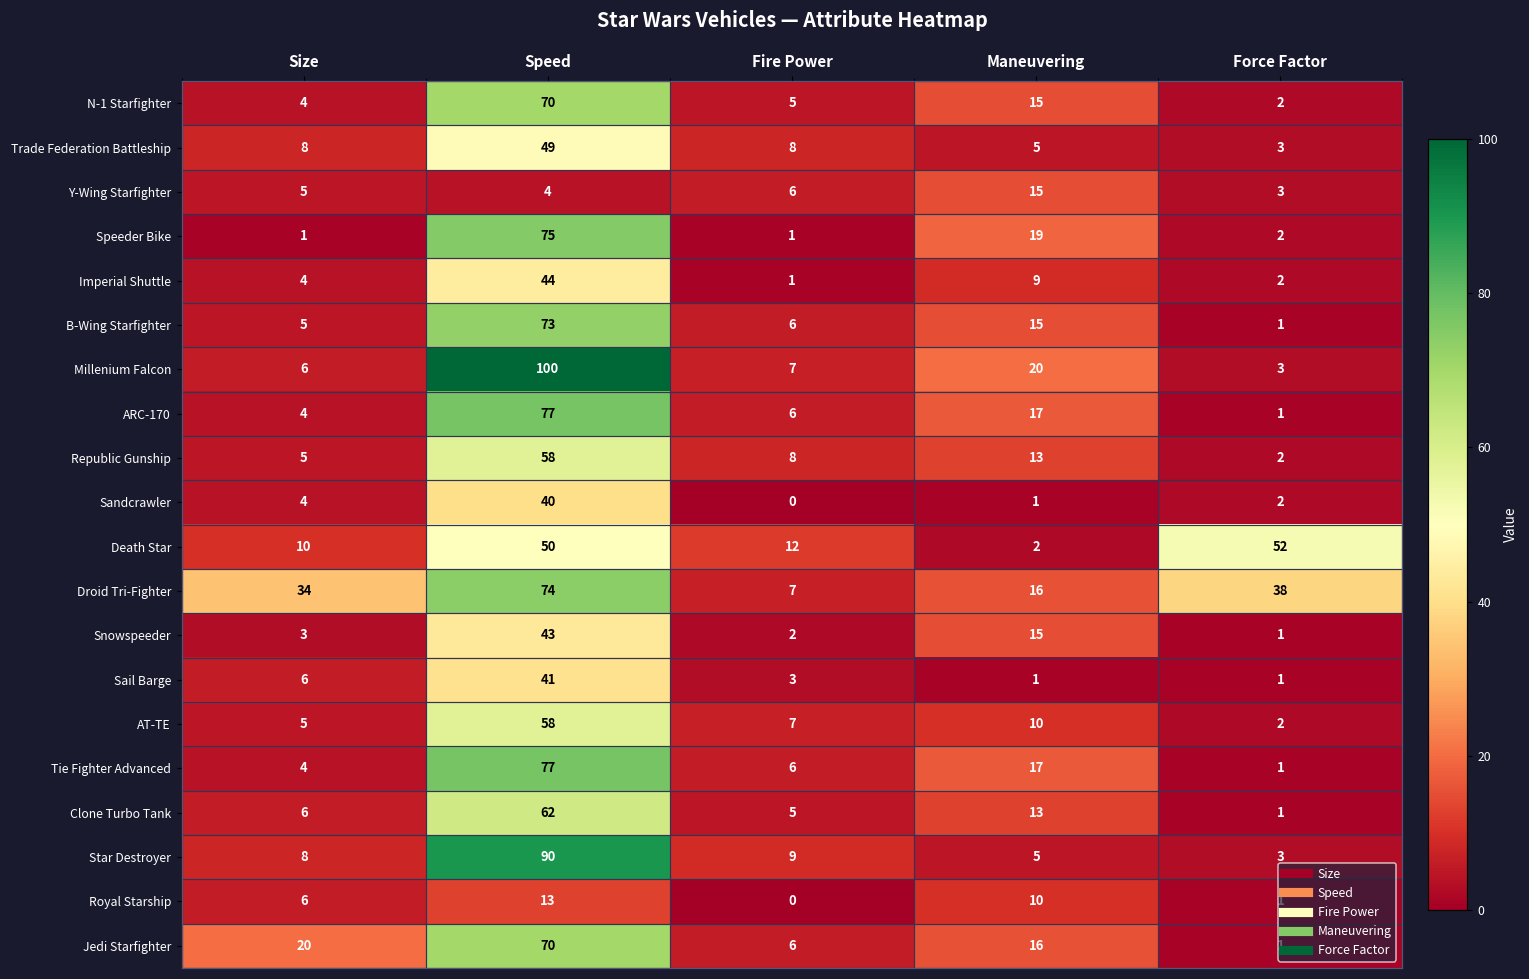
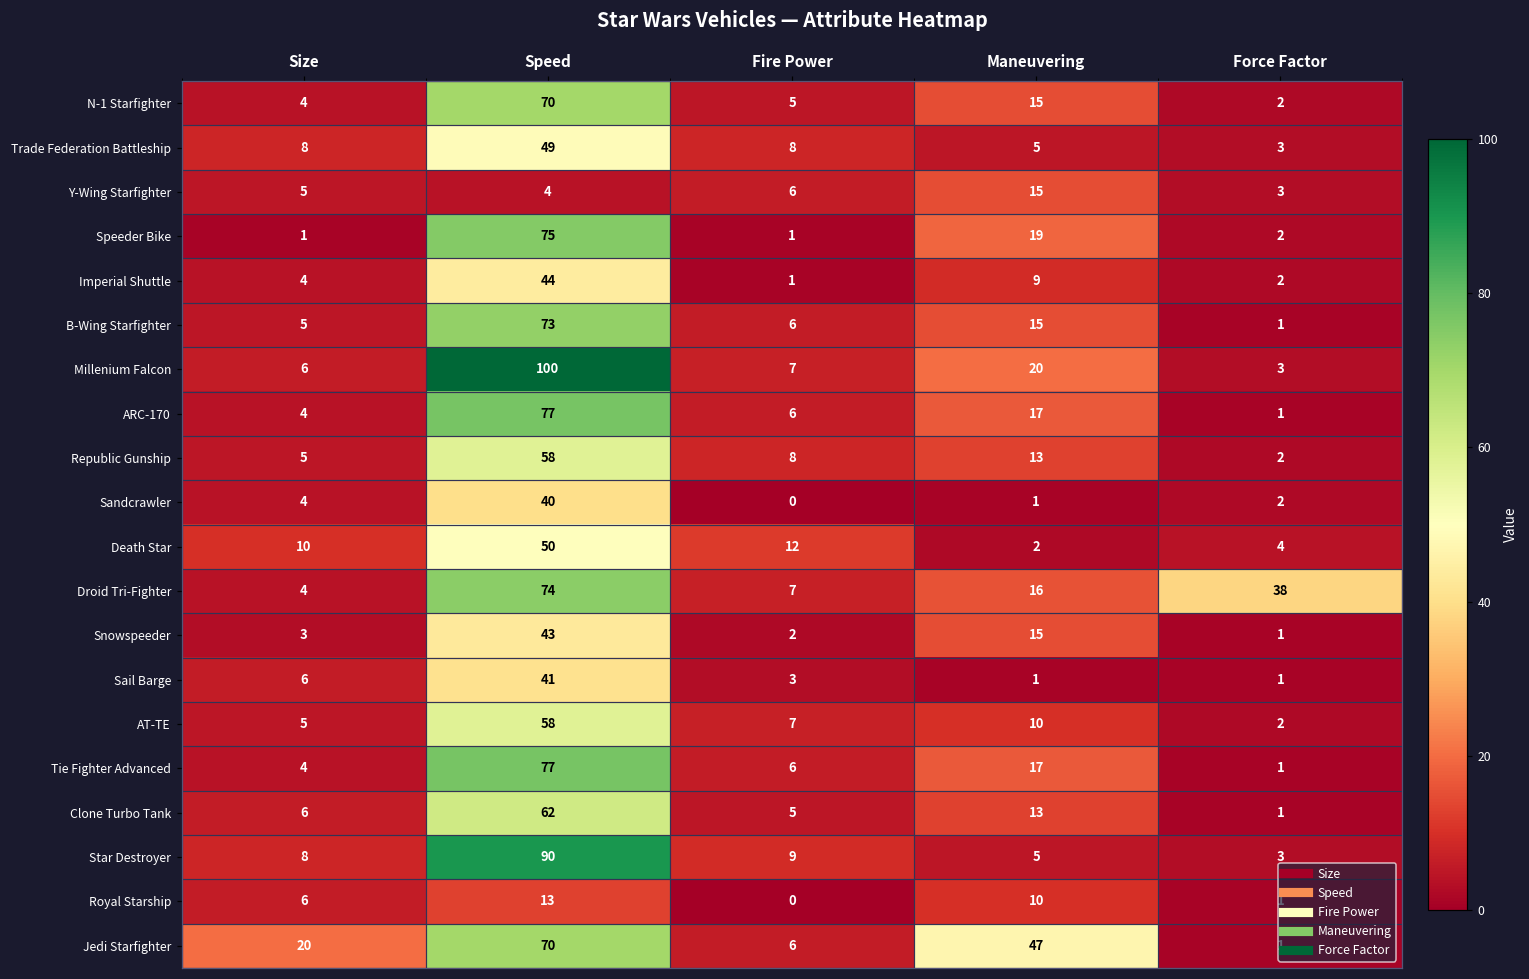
Death Star, Force Factor: 52 -> 4
Droid Tri-Fighter, Size: 34 -> 4
Jedi Starfighter, Maneuvering: 16 -> 47
